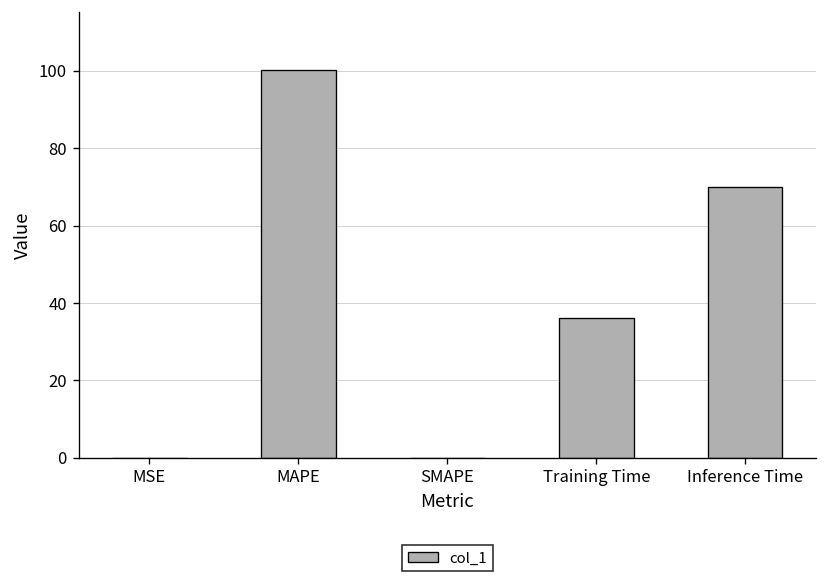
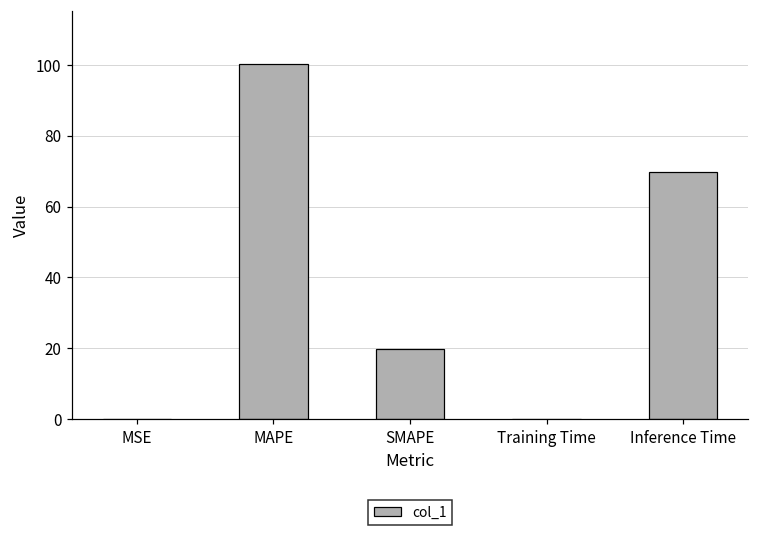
SMAPE: 0 -> 20
Training Time: 36 -> 0
